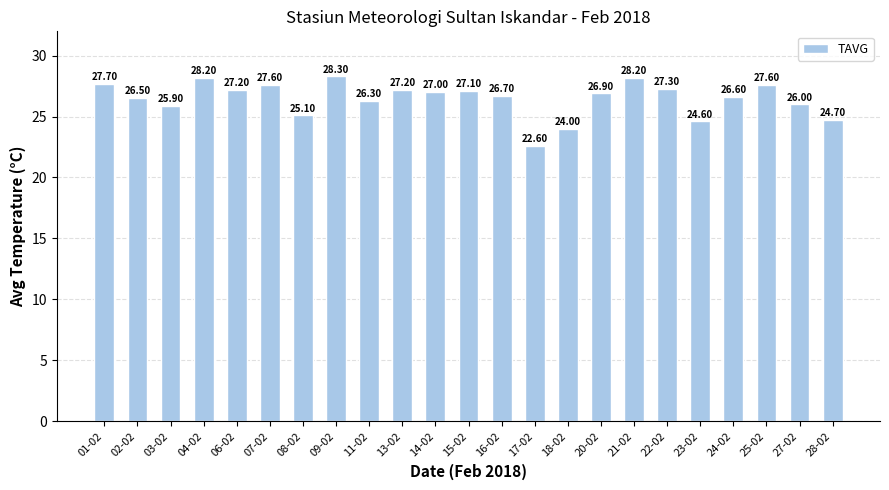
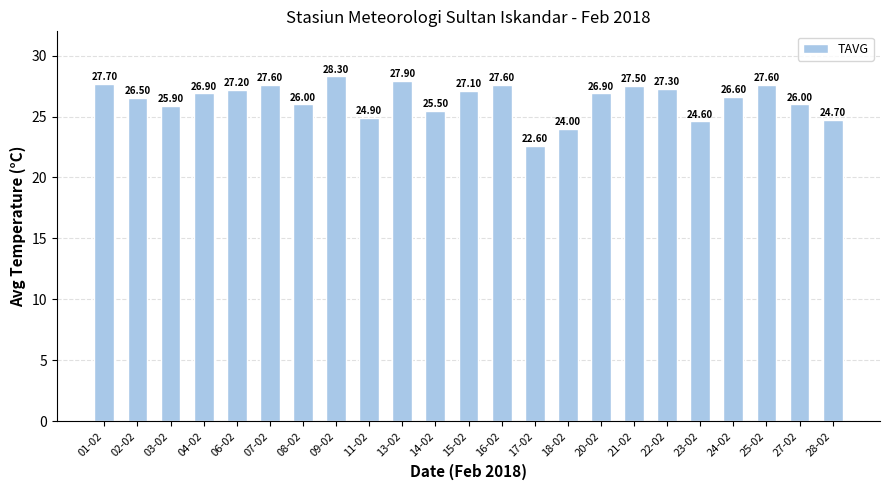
04-02: 28.20 -> 26.90
08-02: 25.10 -> 26.00
11-02: 26.30 -> 24.90
13-02: 27.20 -> 27.90
14-02: 27.00 -> 25.50
16-02: 26.70 -> 27.60
21-02: 28.20 -> 27.50
